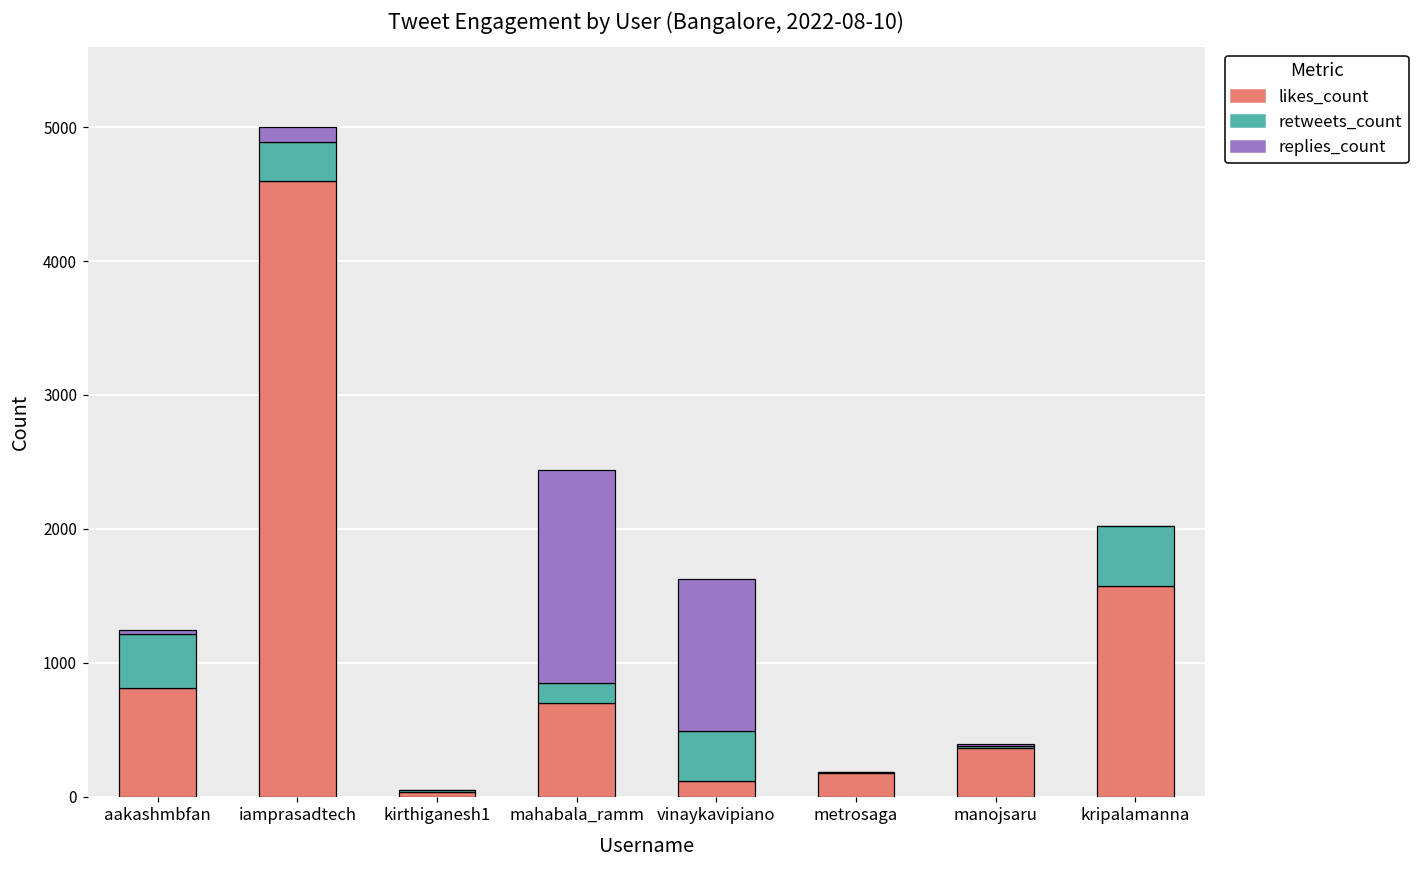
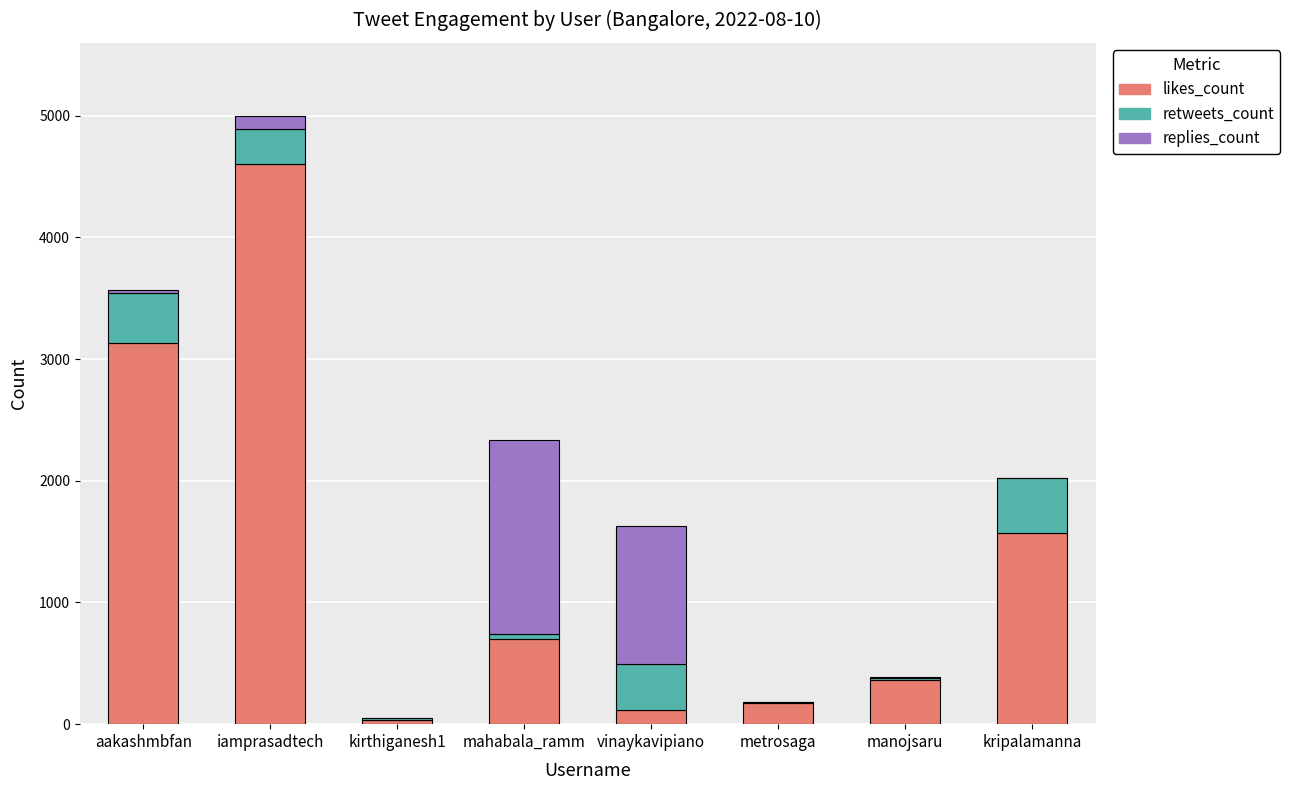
likes_count, aakashmbfan: 810 -> 3130
retweets_count, mahabala_ramm: 150 -> 40
